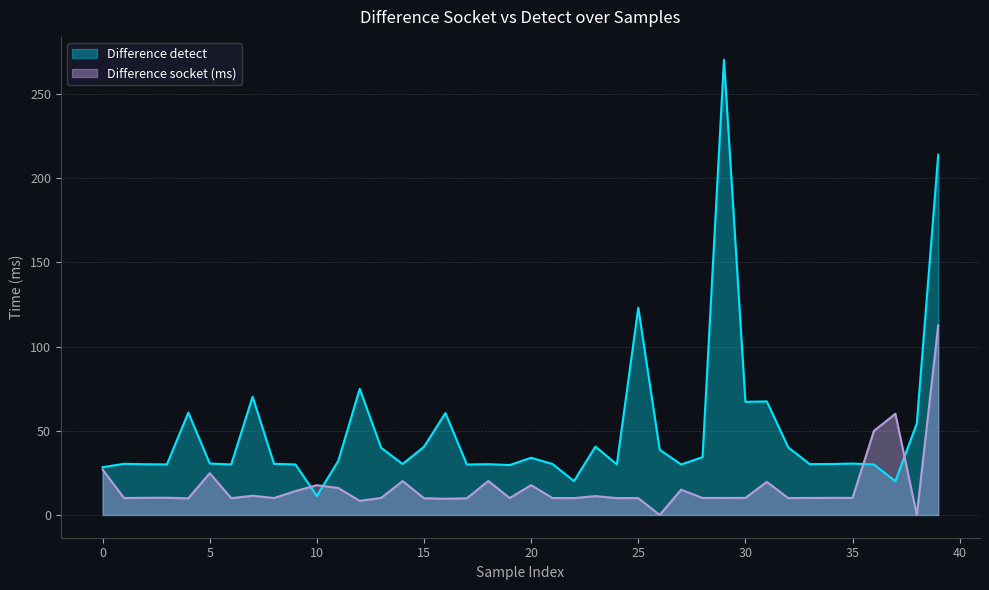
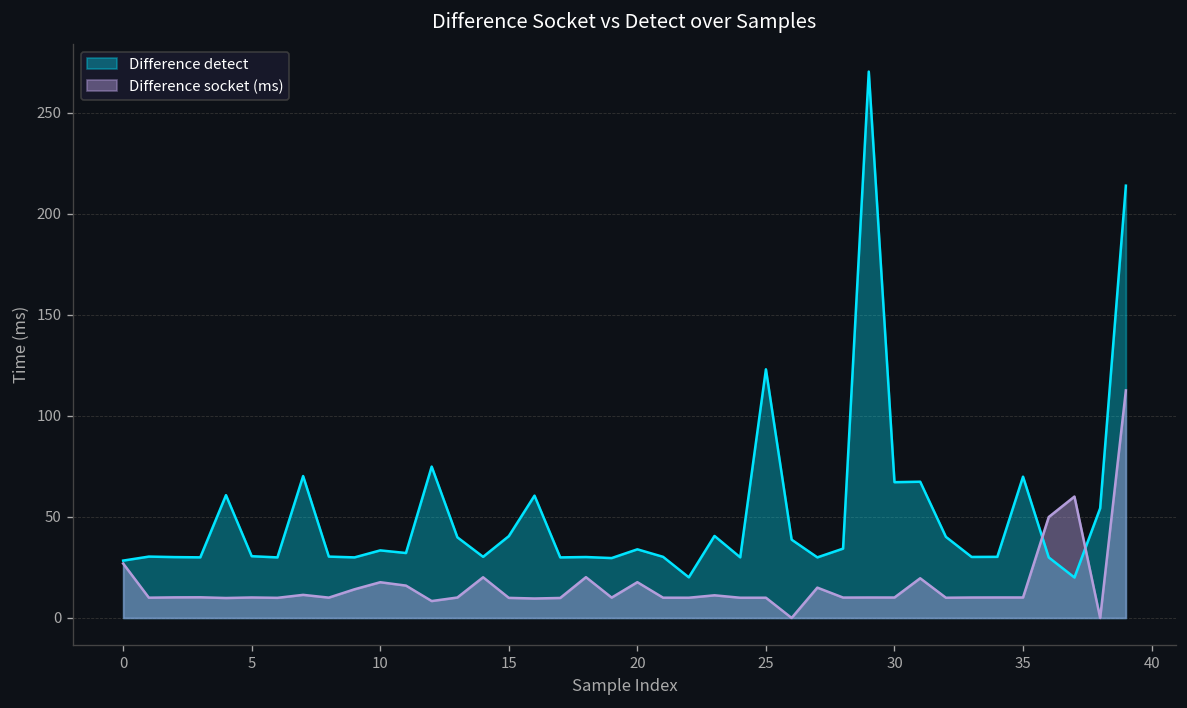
Difference socket (ms), 5: 25 -> 10
Difference detect, 10: 11 -> 33
Difference detect, 35: 31 -> 70
